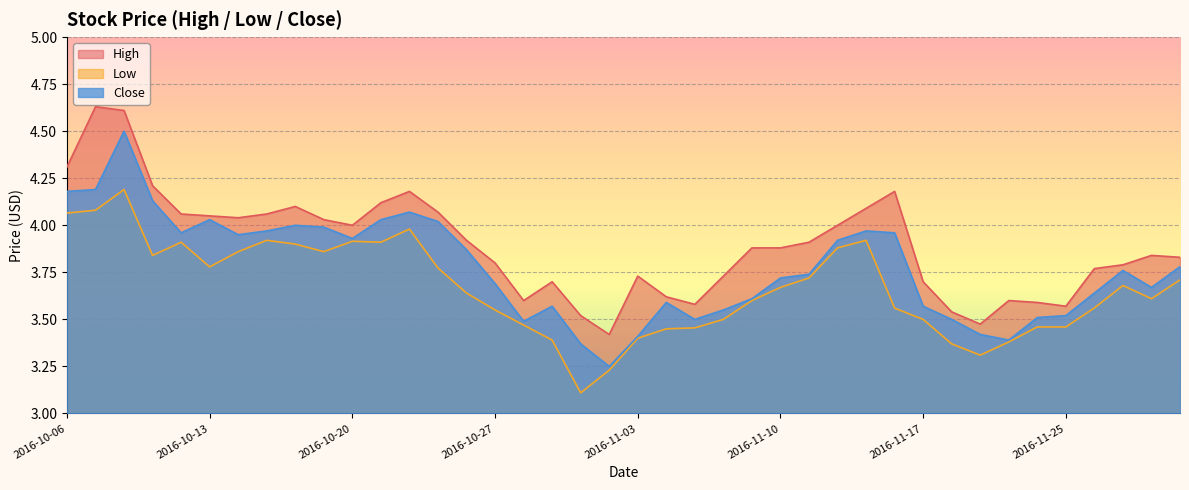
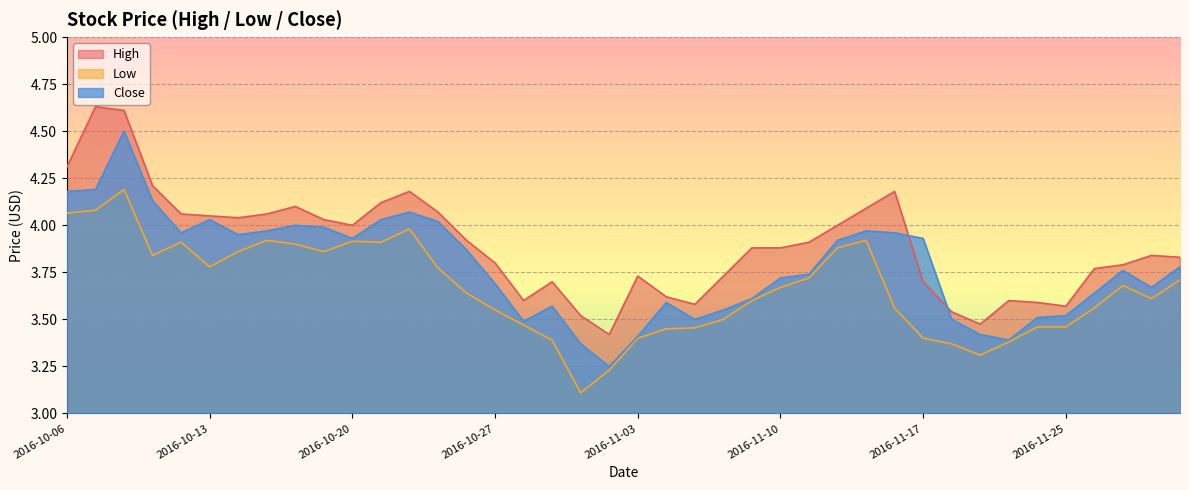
Low, 2016-11-17: 3.5 -> 3.4
Close, 2016-11-17: 3.57 -> 3.93
